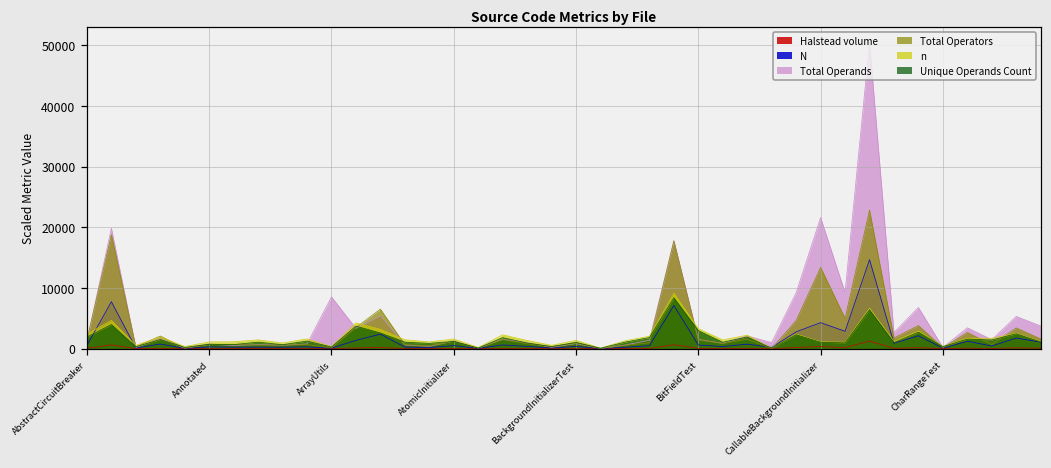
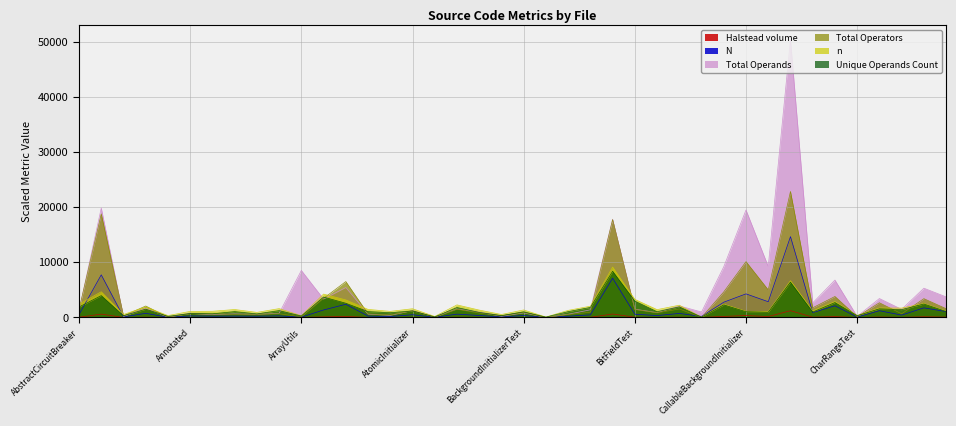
Total Operands, CallableBackgroundInitializer: 22000 -> 20000
Total Operators, CallableBackgroundInitializer: 13000 -> 10000
